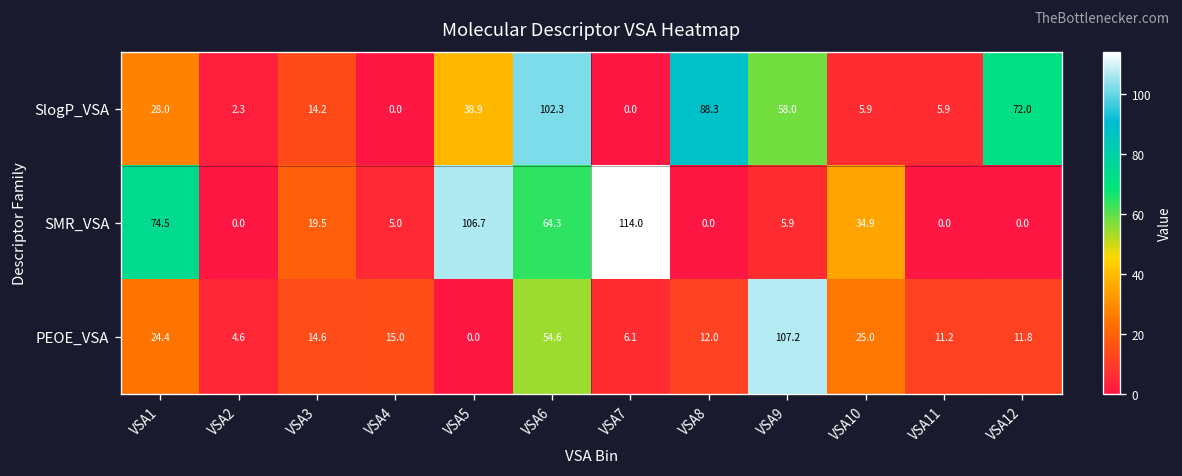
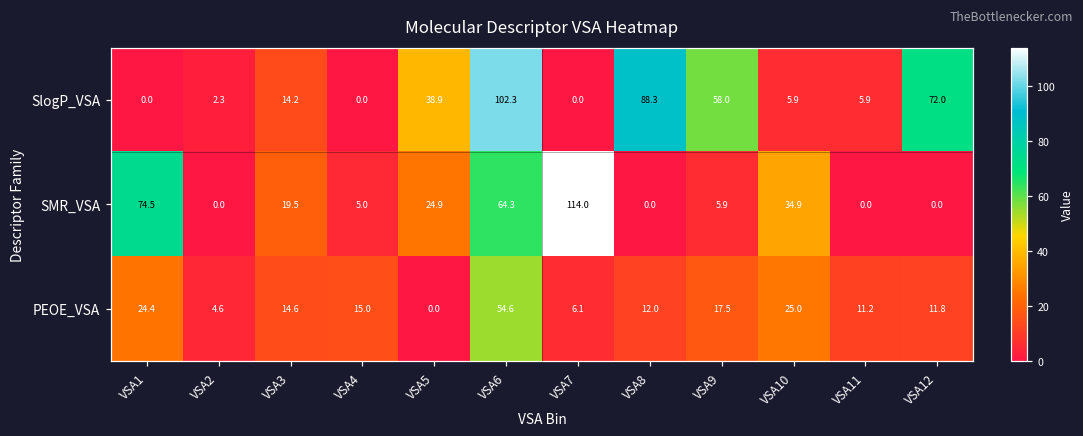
SlogP_VSA, VSA1: 28.0 -> 0.0
SMR_VSA, VSA5: 106.7 -> 24.9
PEOE_VSA, VSA9: 107.2 -> 17.5
